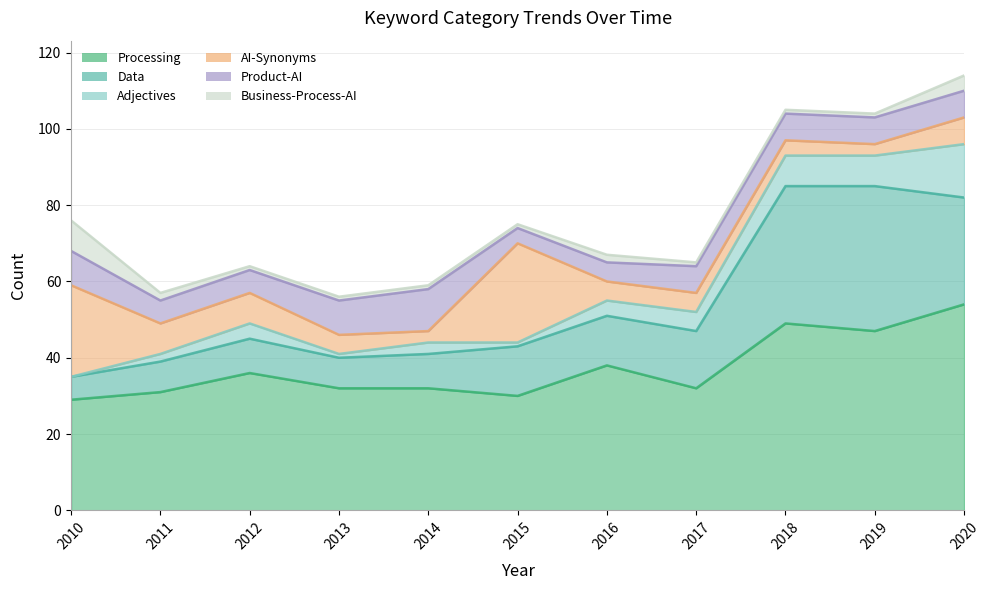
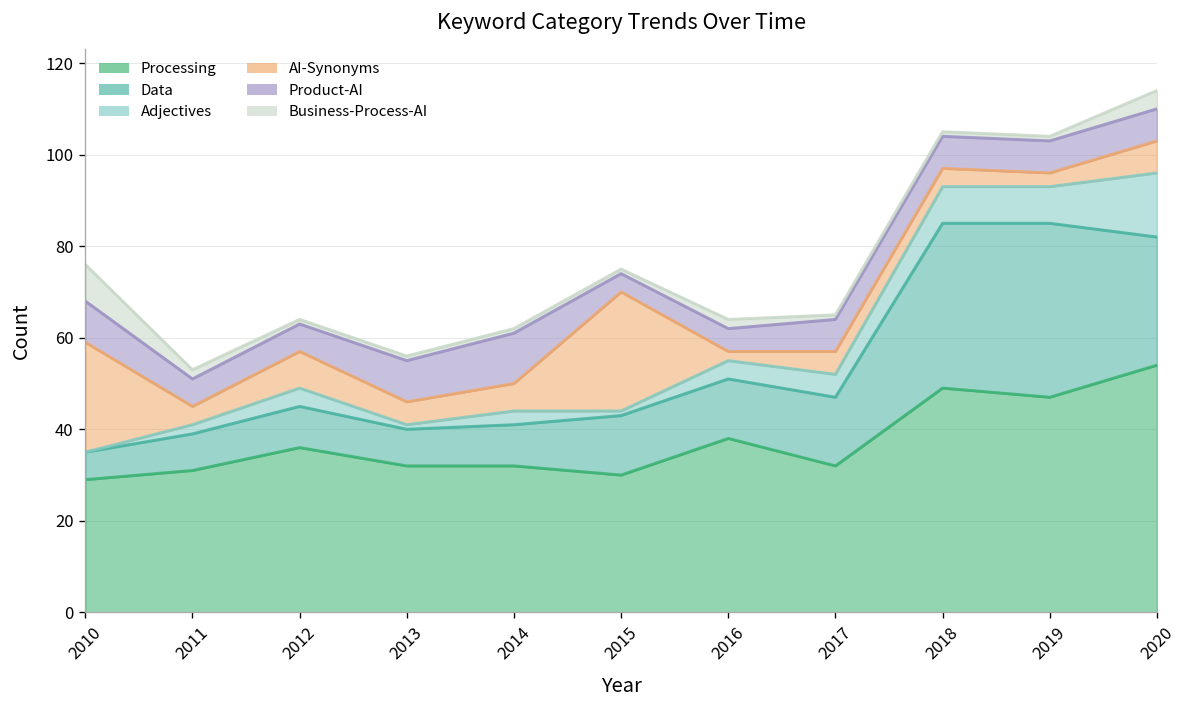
AI-Synonyms, 2011: 8 -> 4
AI-Synonyms, 2014: 3 -> 6
AI-Synonyms, 2016: 5 -> 2
